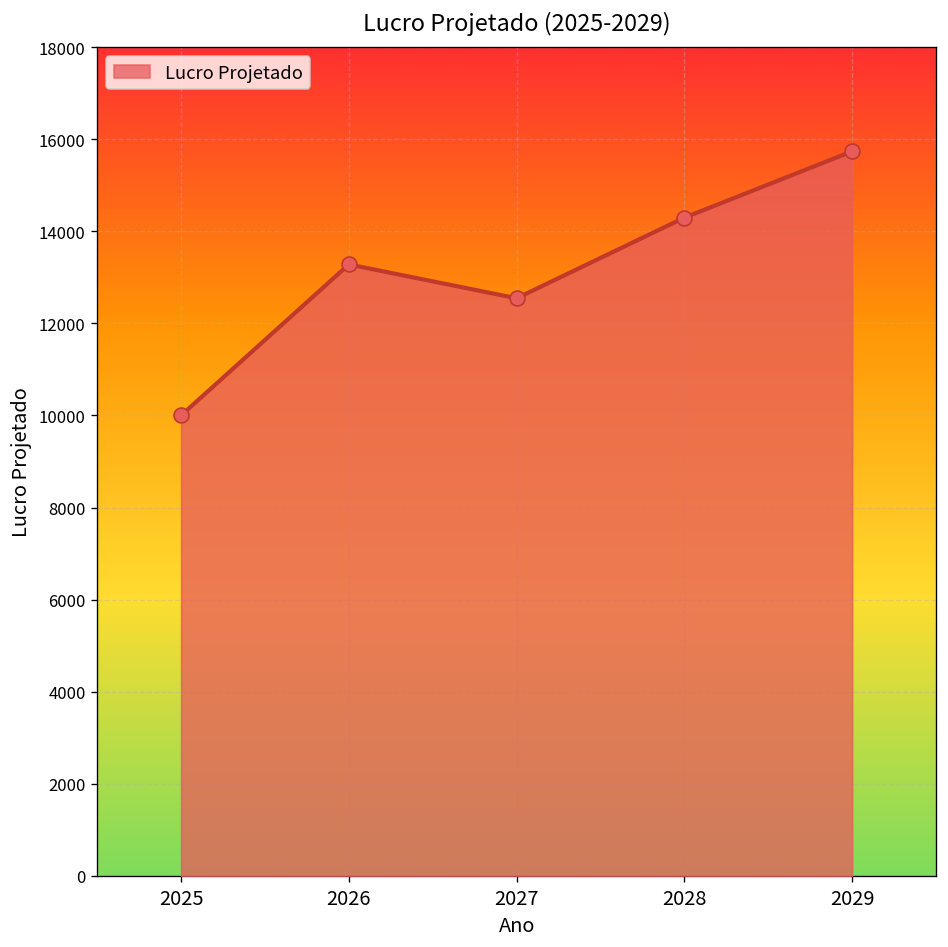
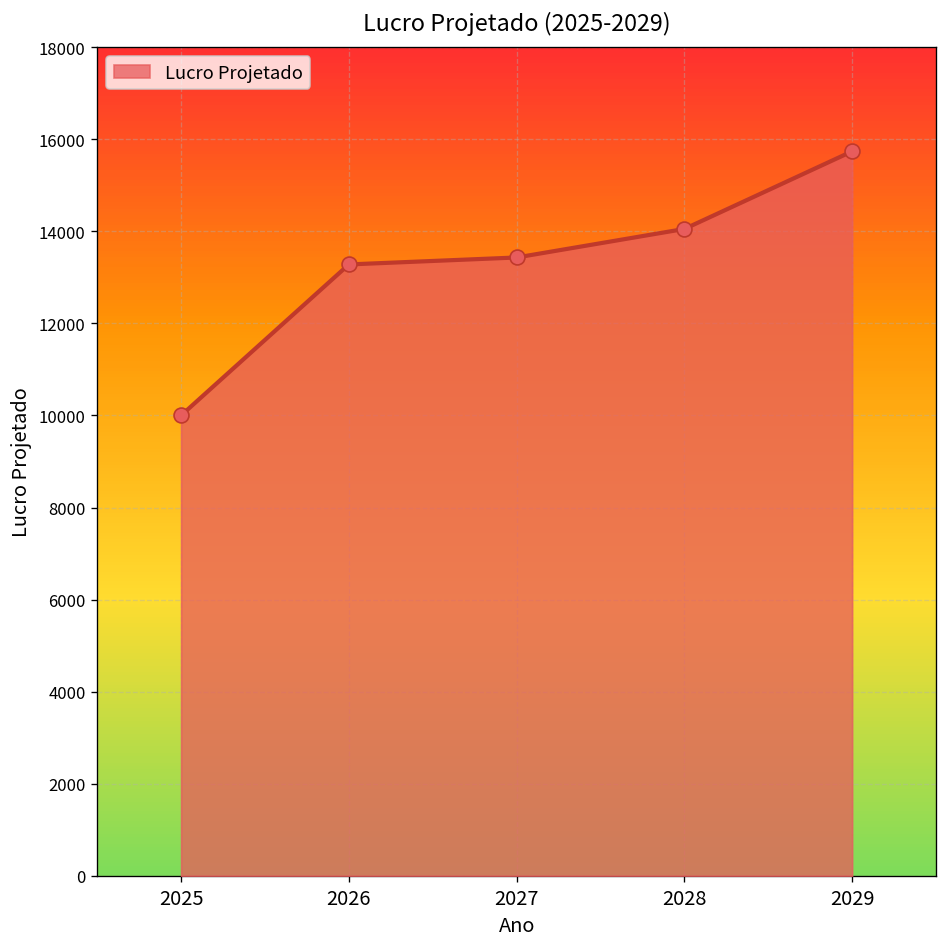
2027: 12500 -> 13400
2028: 14300 -> 14000
